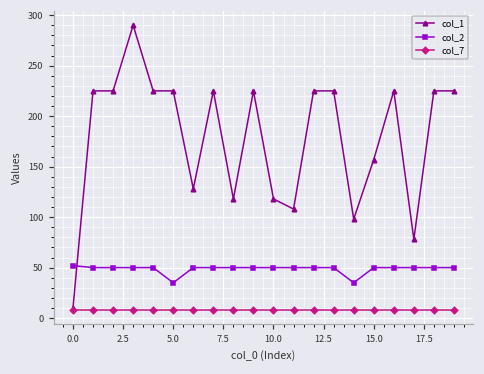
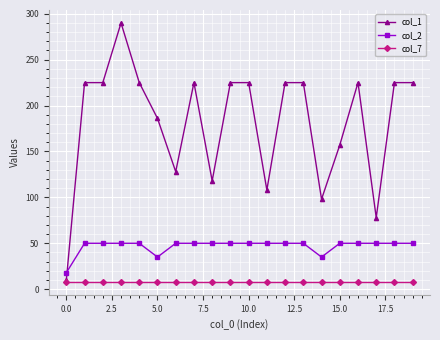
col_2, 0.0: 50 -> 20
col_1, 5.0: 230 -> 190
col_1, 10.0: 120 -> 230
